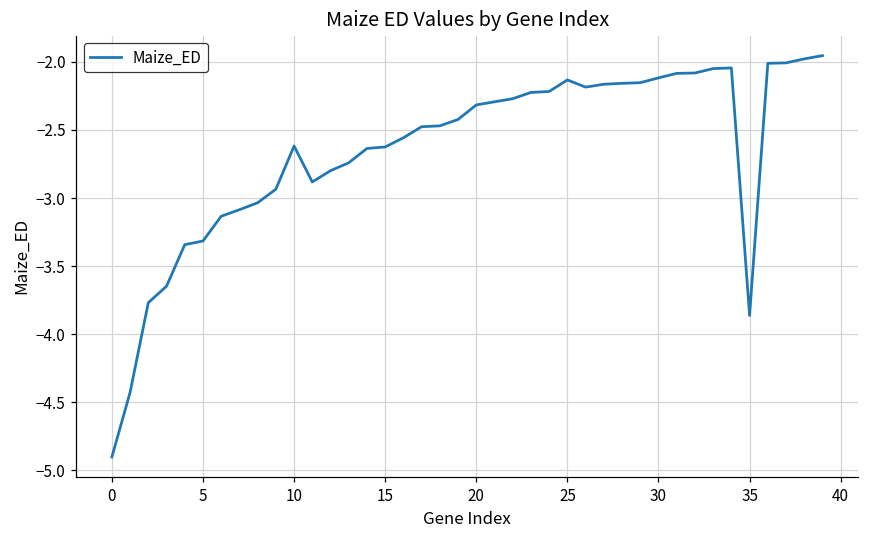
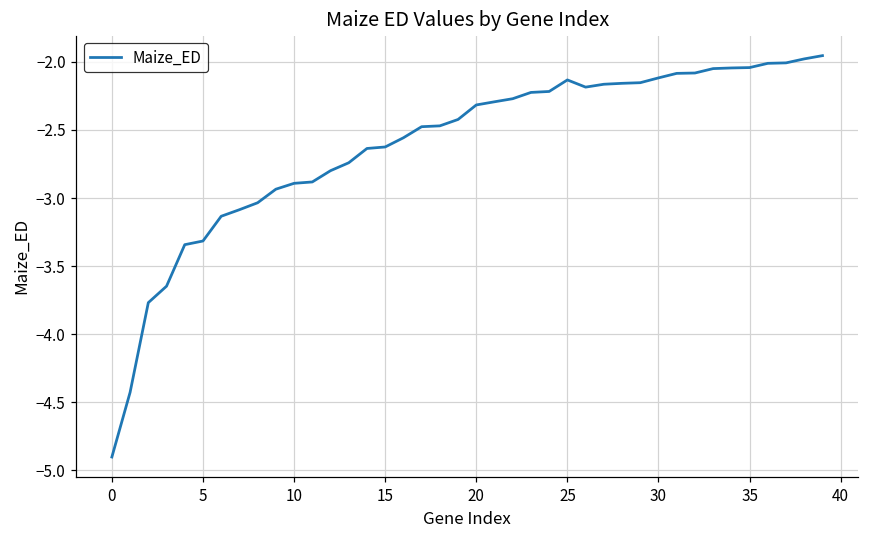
10: -2.62 -> -2.89
35: -3.86 -> -2.04
